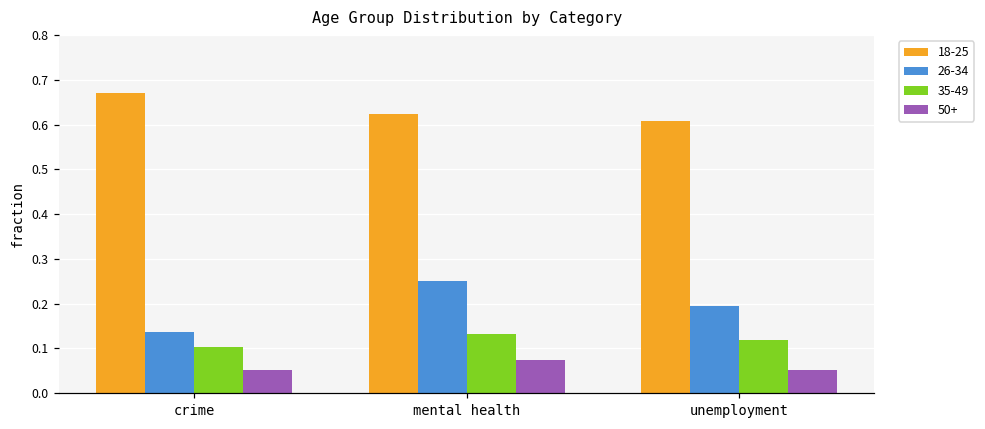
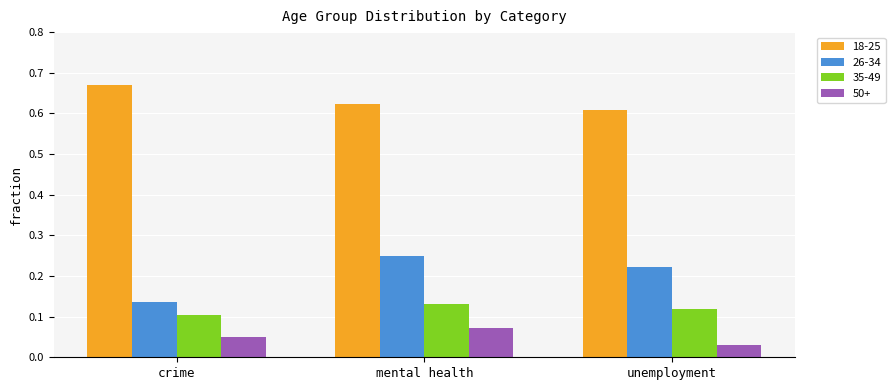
26-34, unemployment: 0.20 -> 0.22
50+, unemployment: 0.05 -> 0.03
